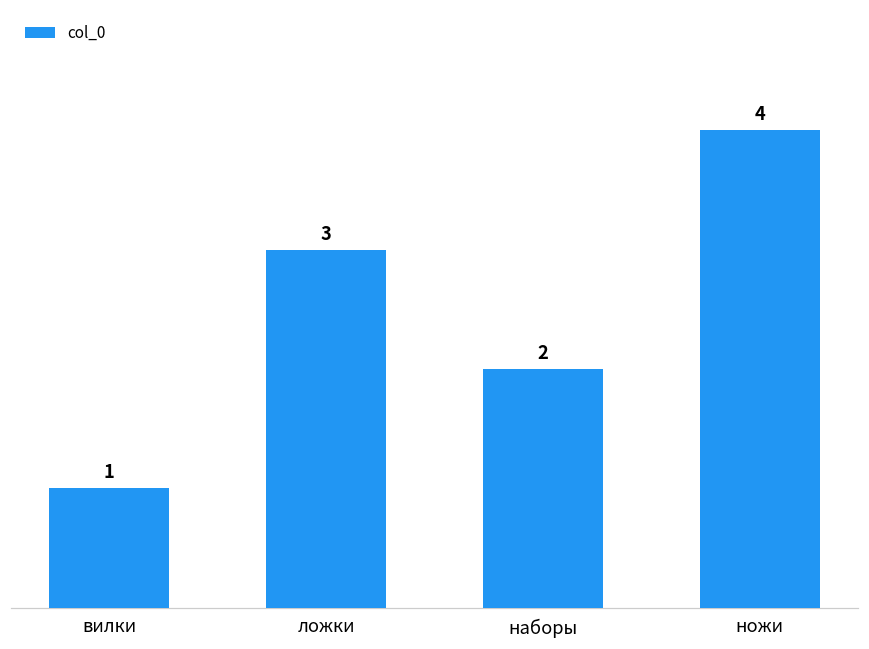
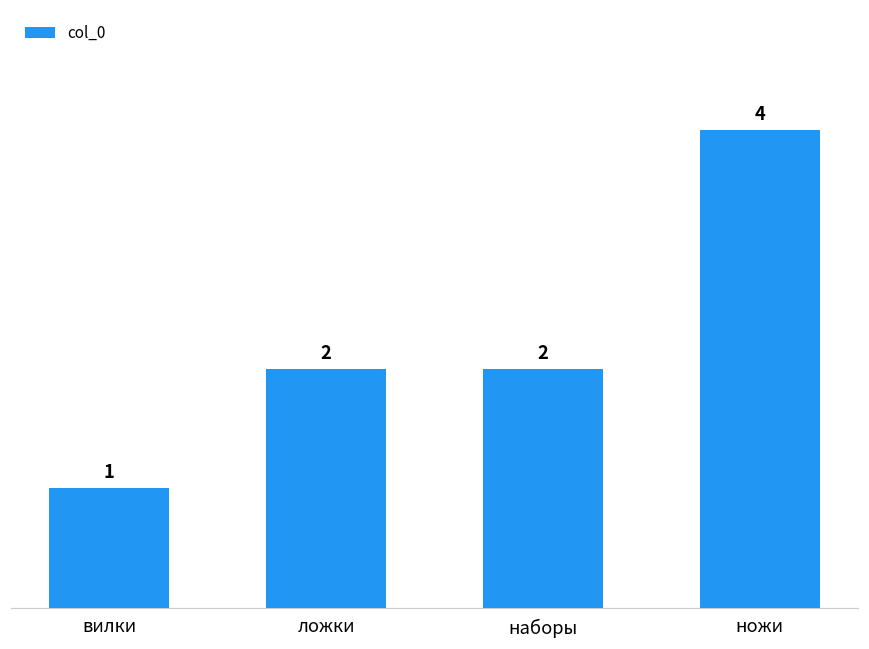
ложки: 3 -> 2
